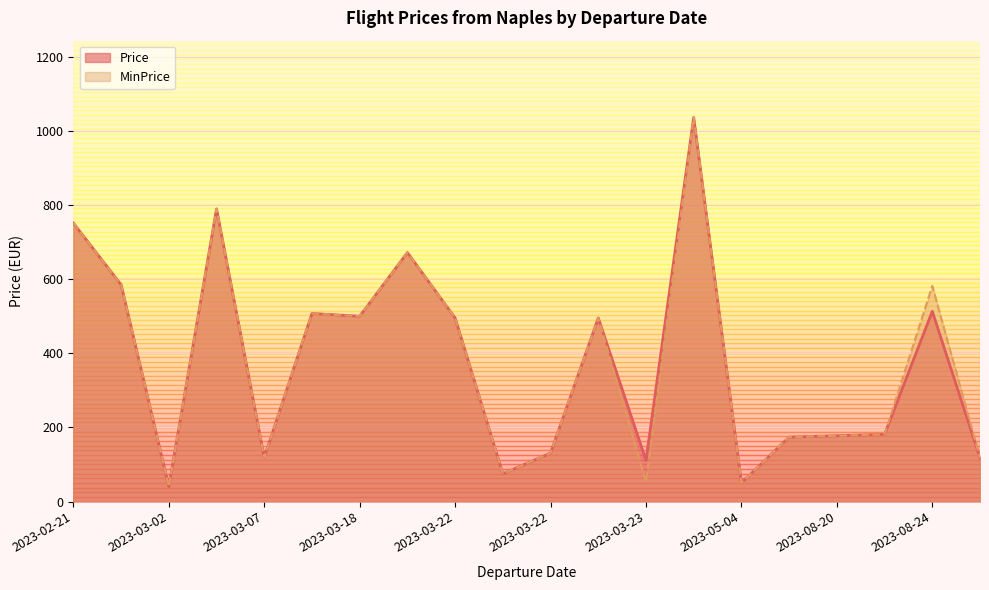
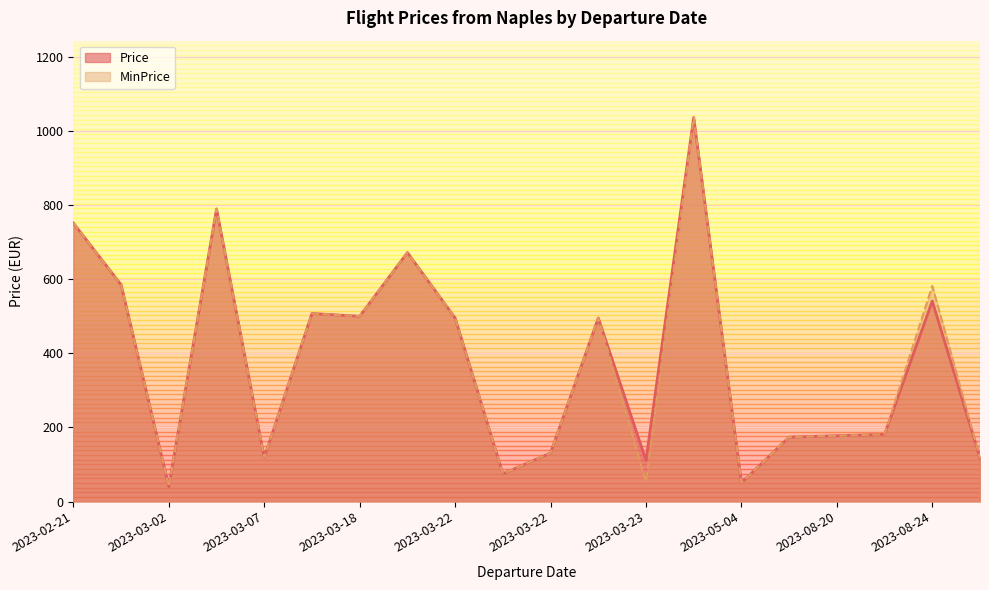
Price, 2023-08-24: 510 -> 540
